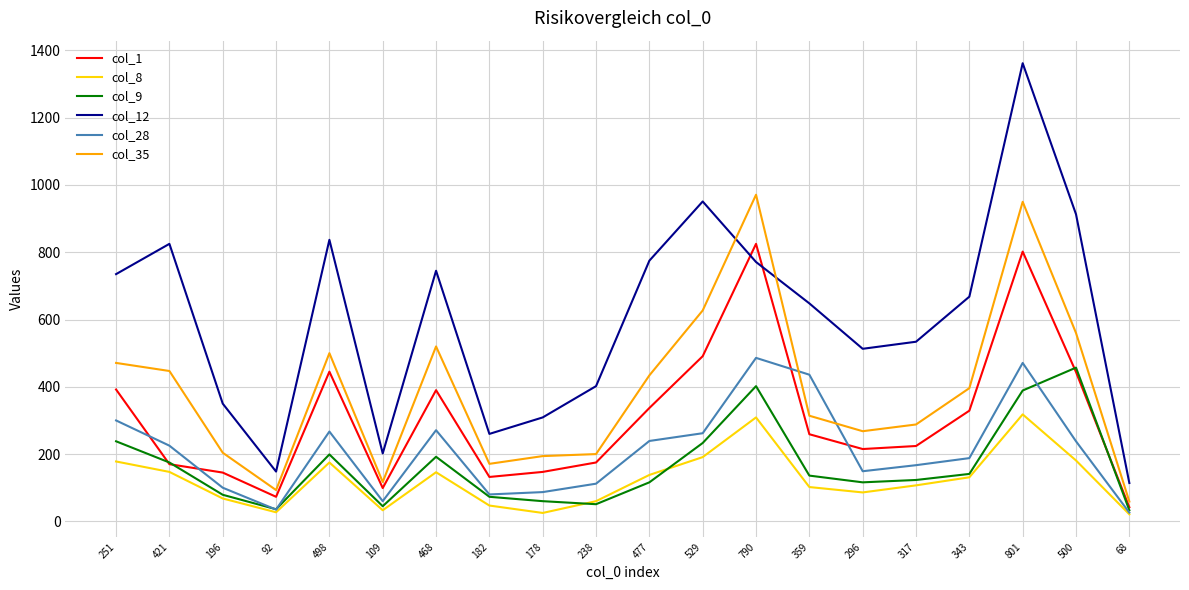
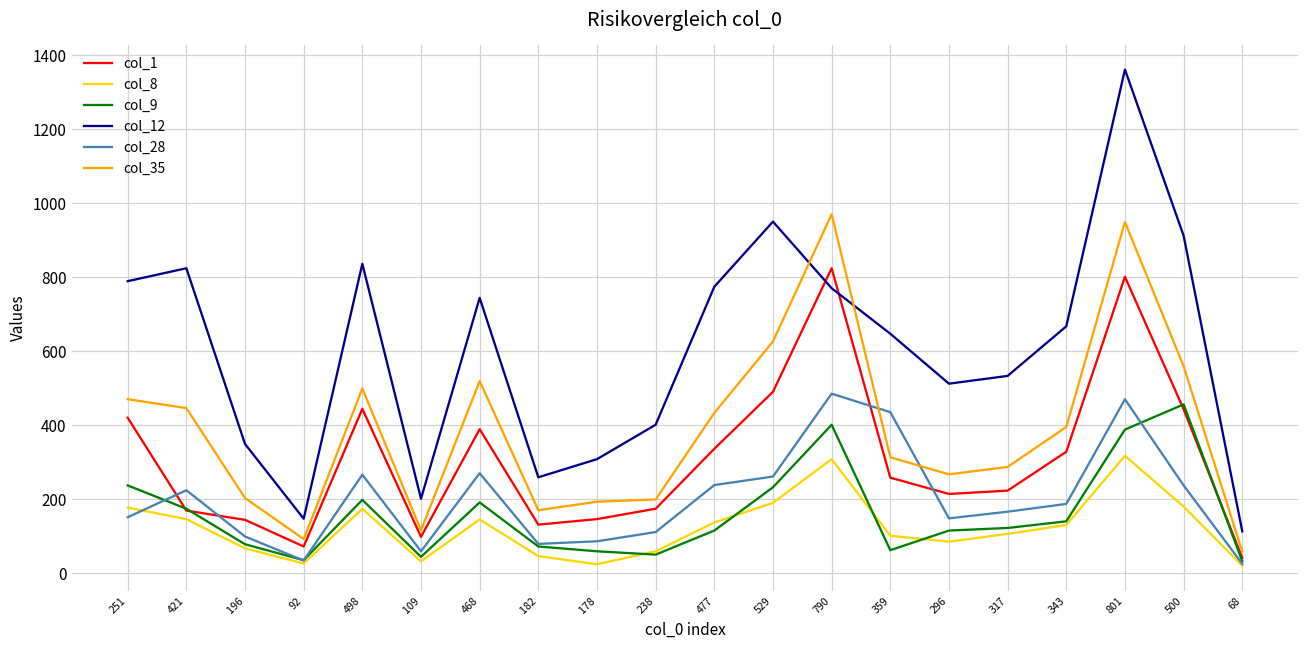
col_1, 251: 390 -> 420
col_12, 251: 740 -> 790
col_28, 251: 300 -> 150
col_9, 359: 140 -> 60
